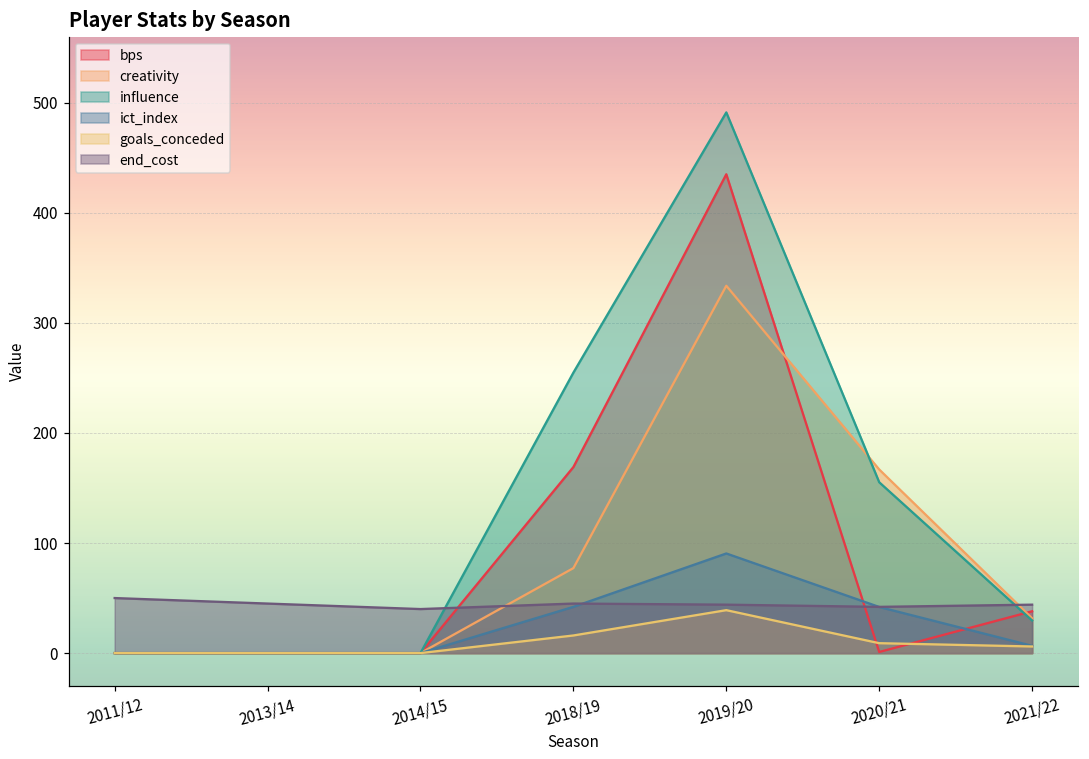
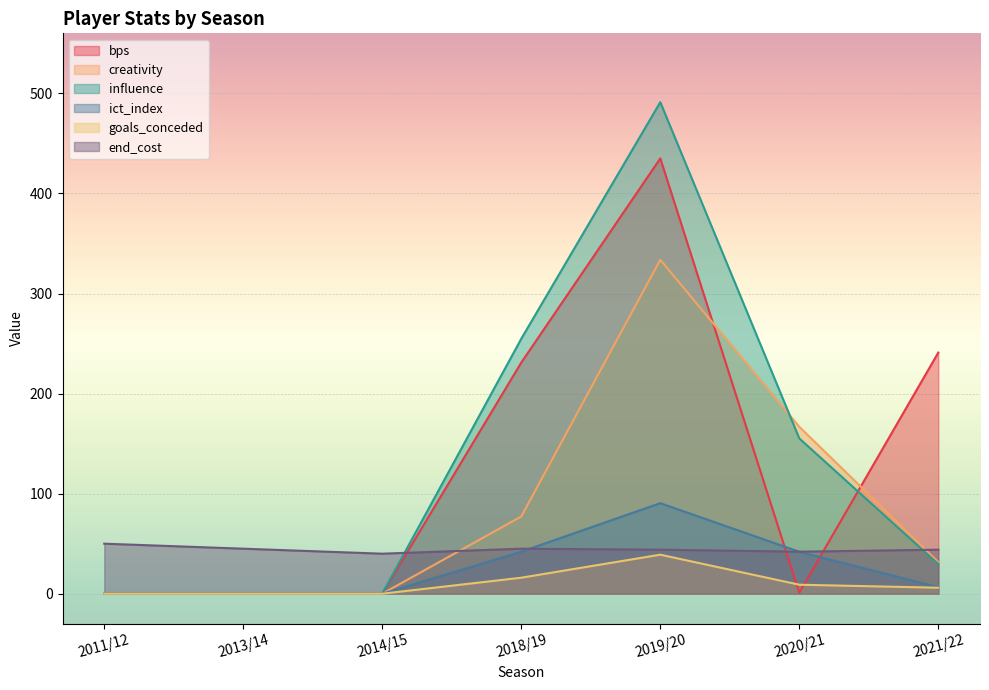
bps, 2018/19: 169 -> 231
bps, 2021/22: 38 -> 241
